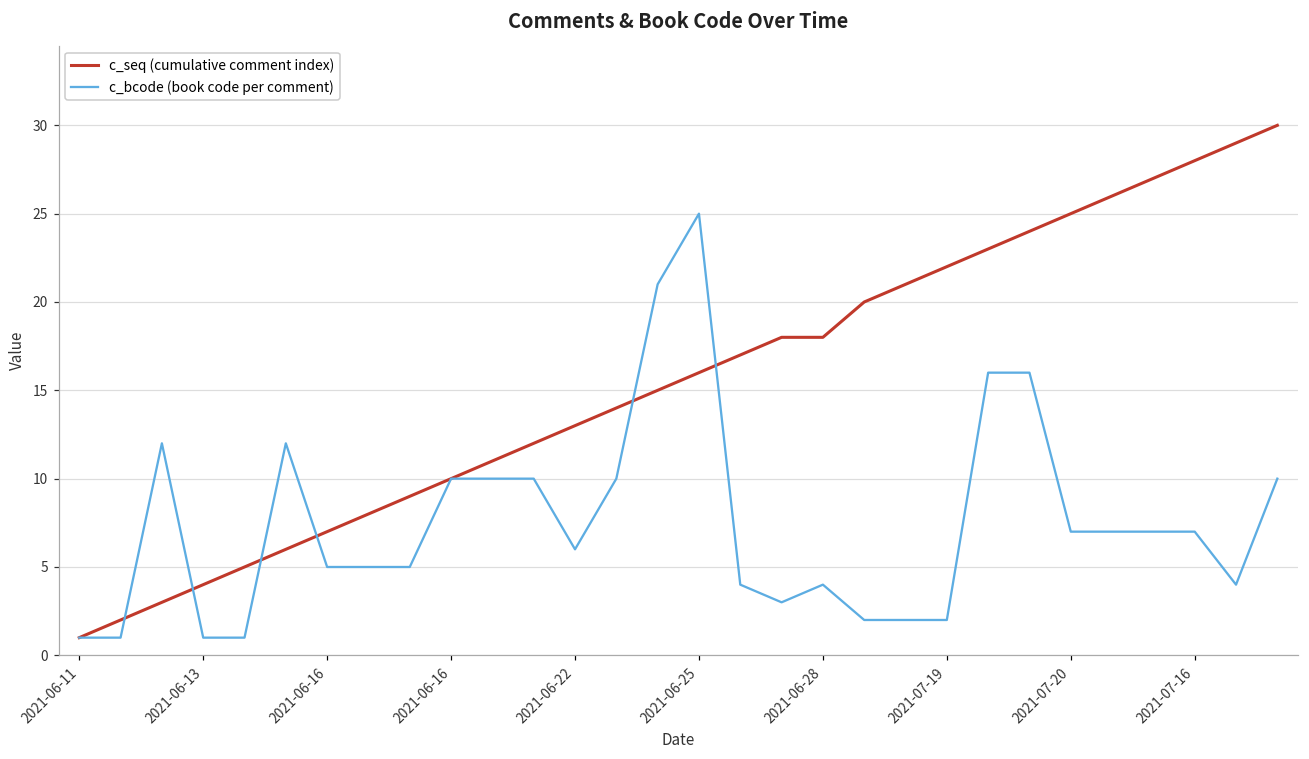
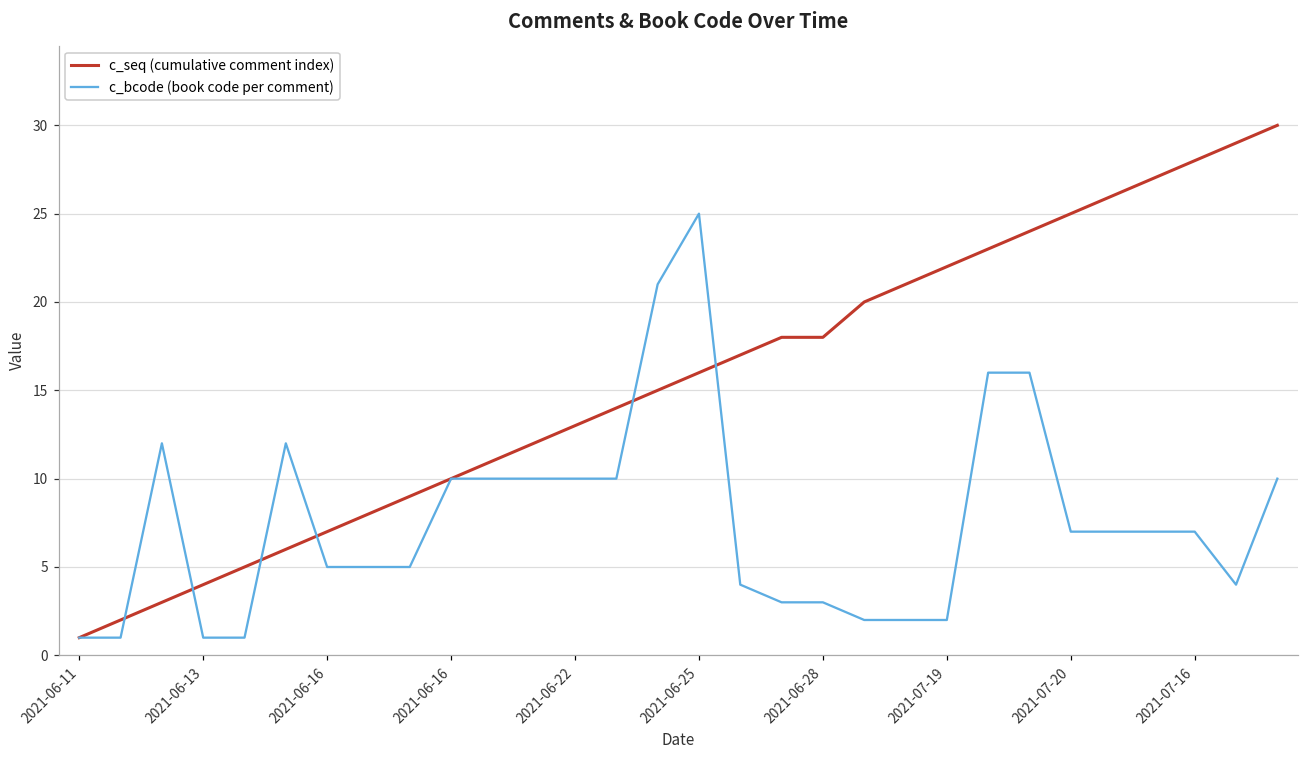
c_bcode (book code per comment), 2021-06-22: 6 -> 10
c_bcode (book code per comment), 2021-06-28: 4 -> 3
